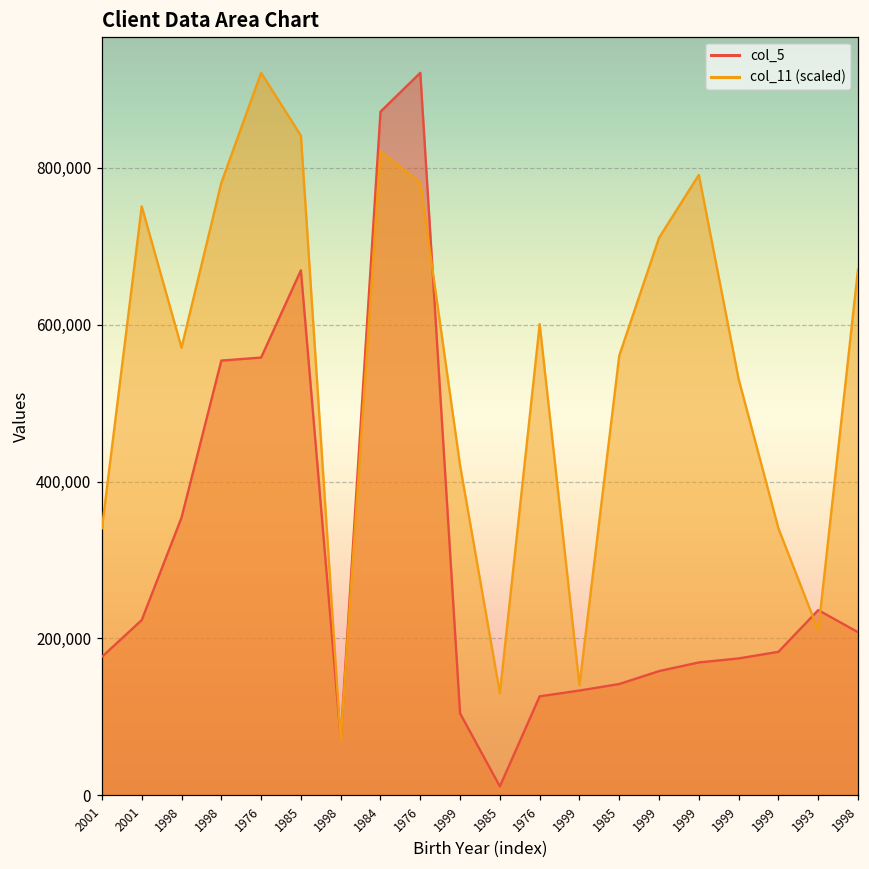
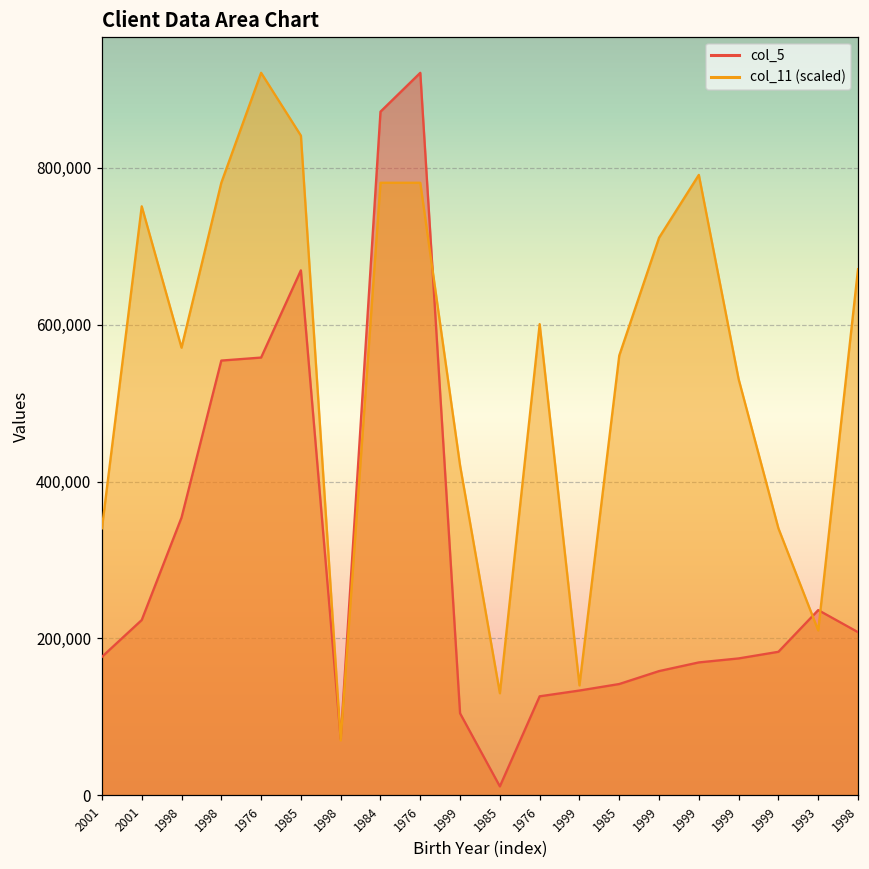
col_11 (scaled), 1984: 820,000 -> 780,000
